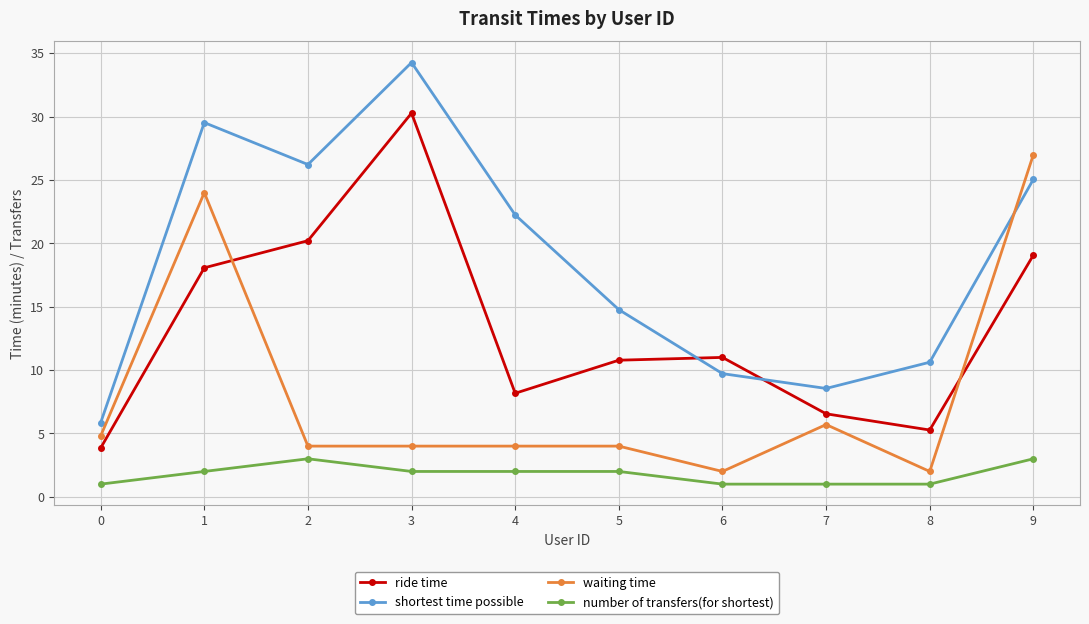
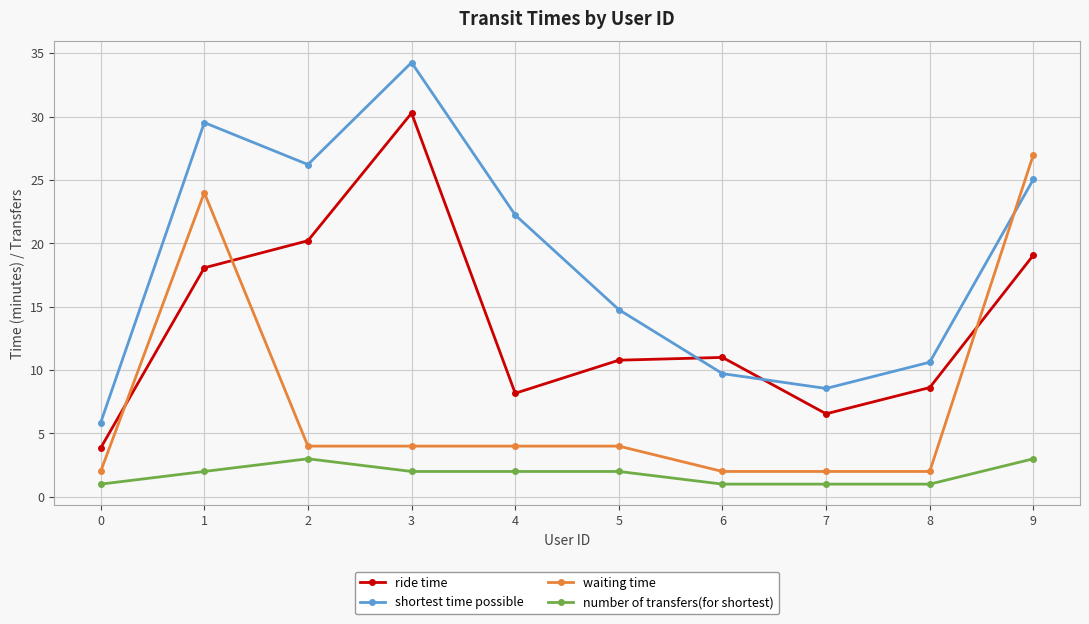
waiting time, 0: 4.8 -> 2.0
waiting time, 7: 5.7 -> 2.0
ride time, 8: 5.3 -> 8.6
